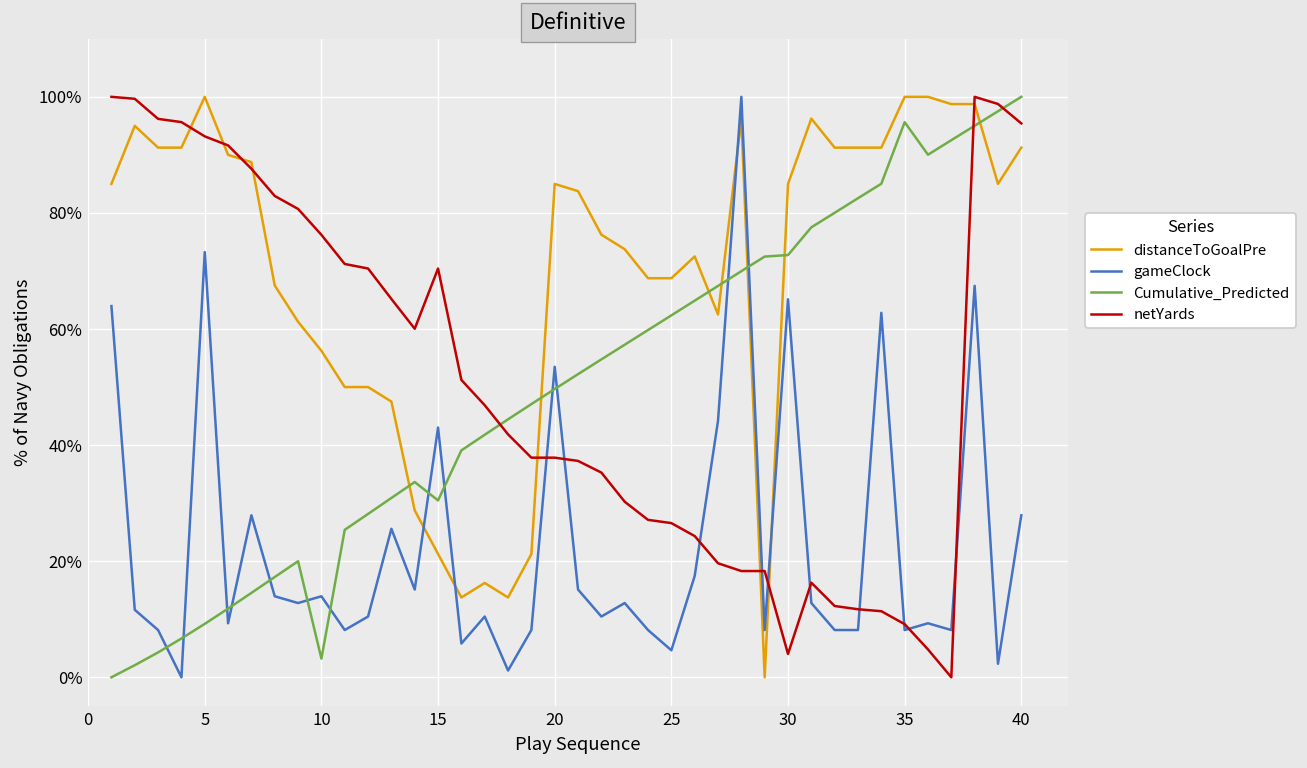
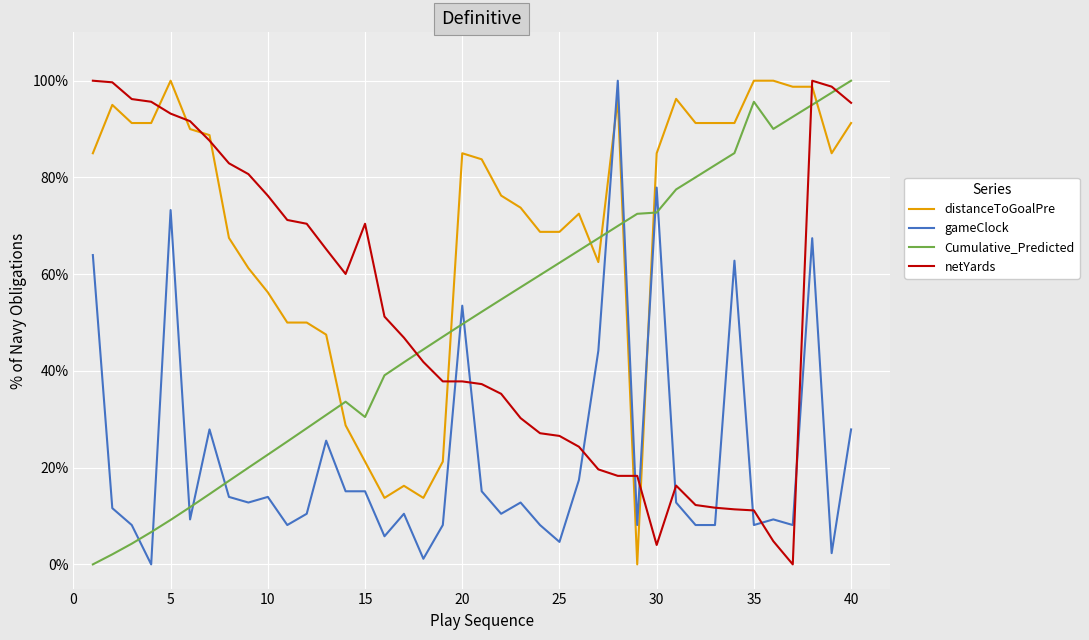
Cumulative_Predicted, 10: 3% -> 23%
gameClock, 15: 43% -> 15%
gameClock, 30: 65% -> 78%
netYards, 35: 9% -> 11%
